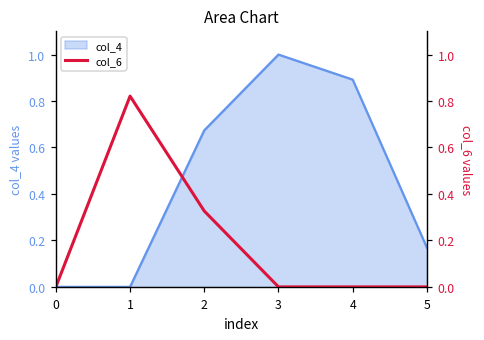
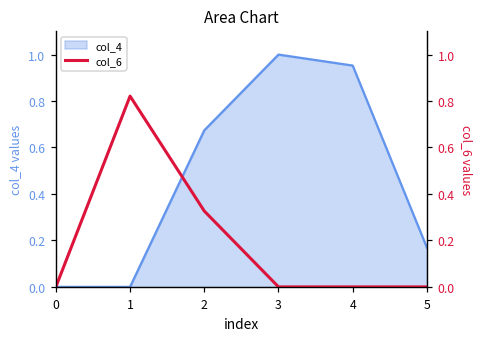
col_4, 4: 0.89 -> 0.95
